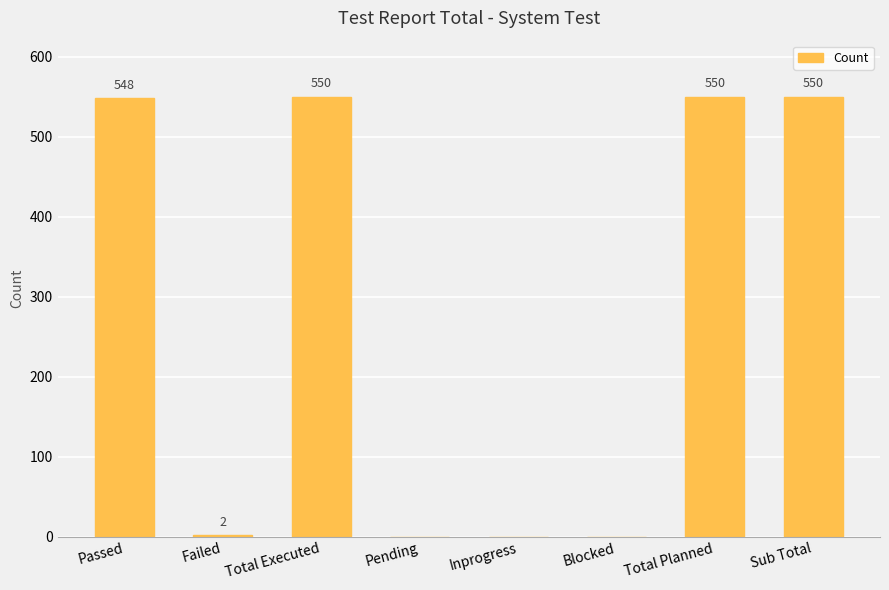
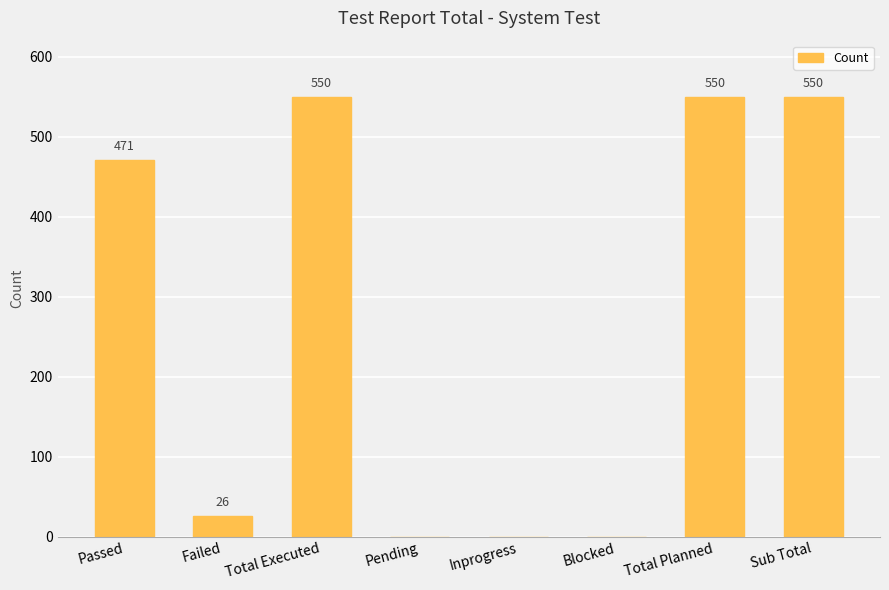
Passed: 548 -> 471
Failed: 2 -> 26
